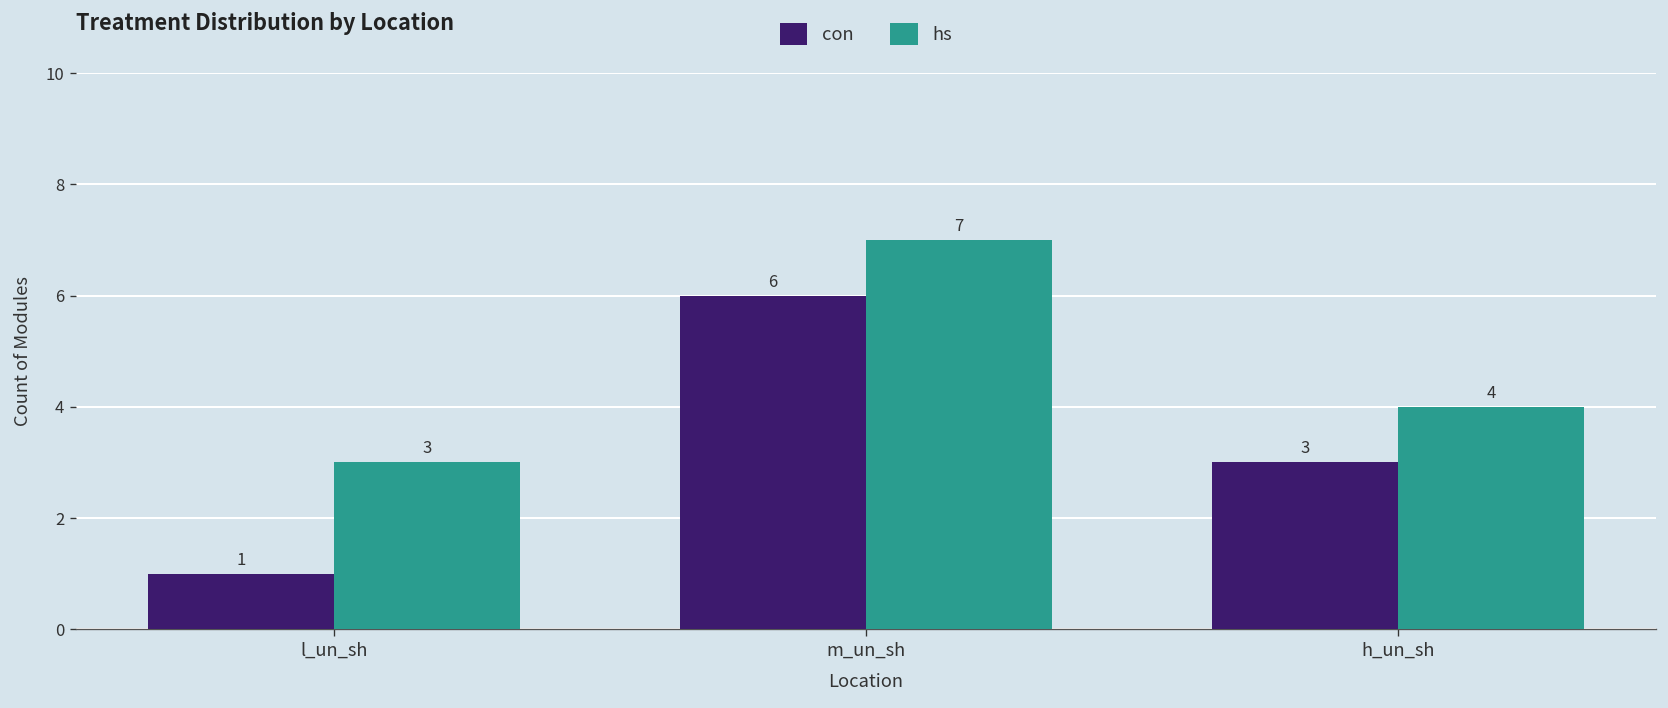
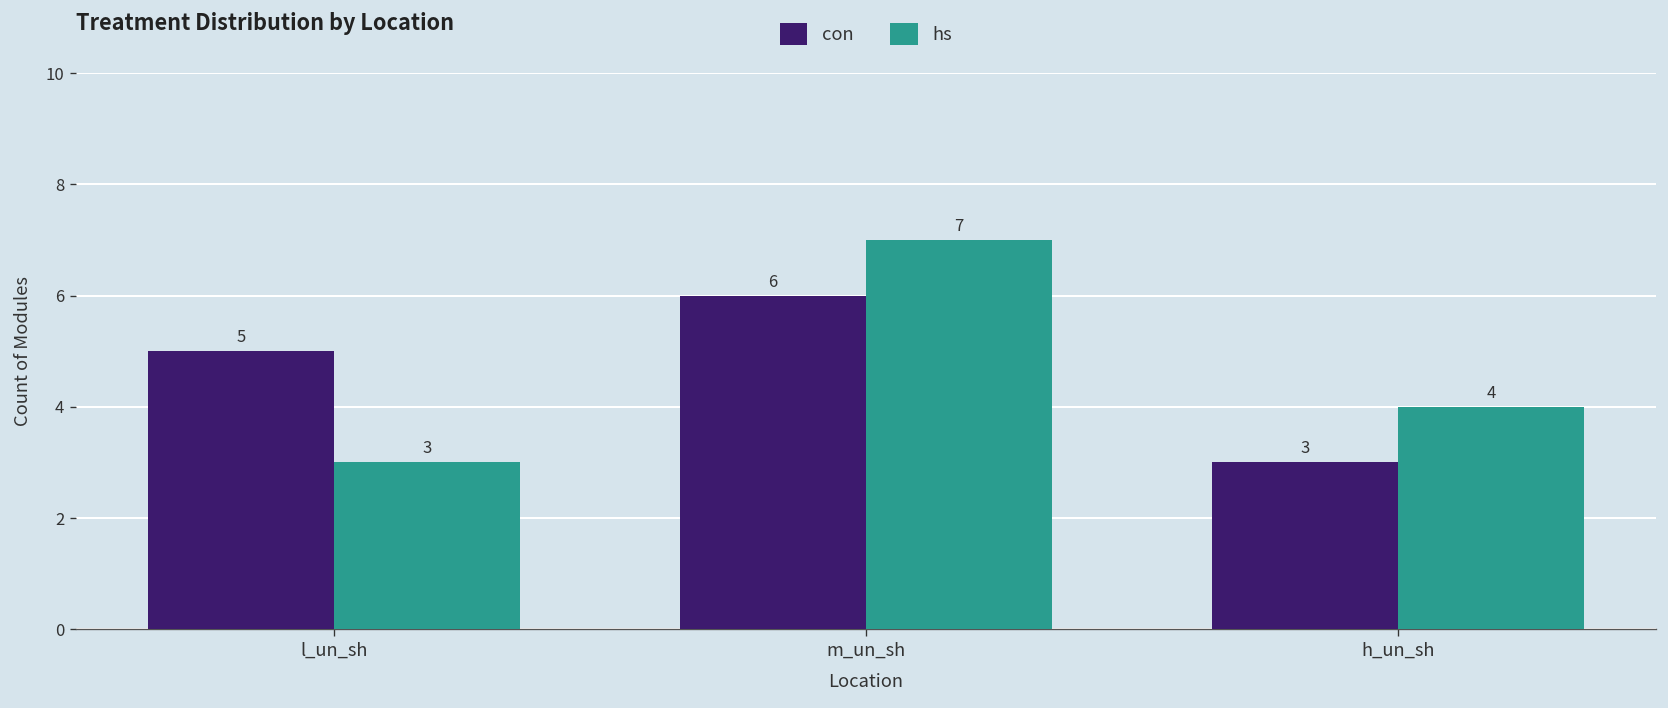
con, l_un_sh: 1 -> 5
